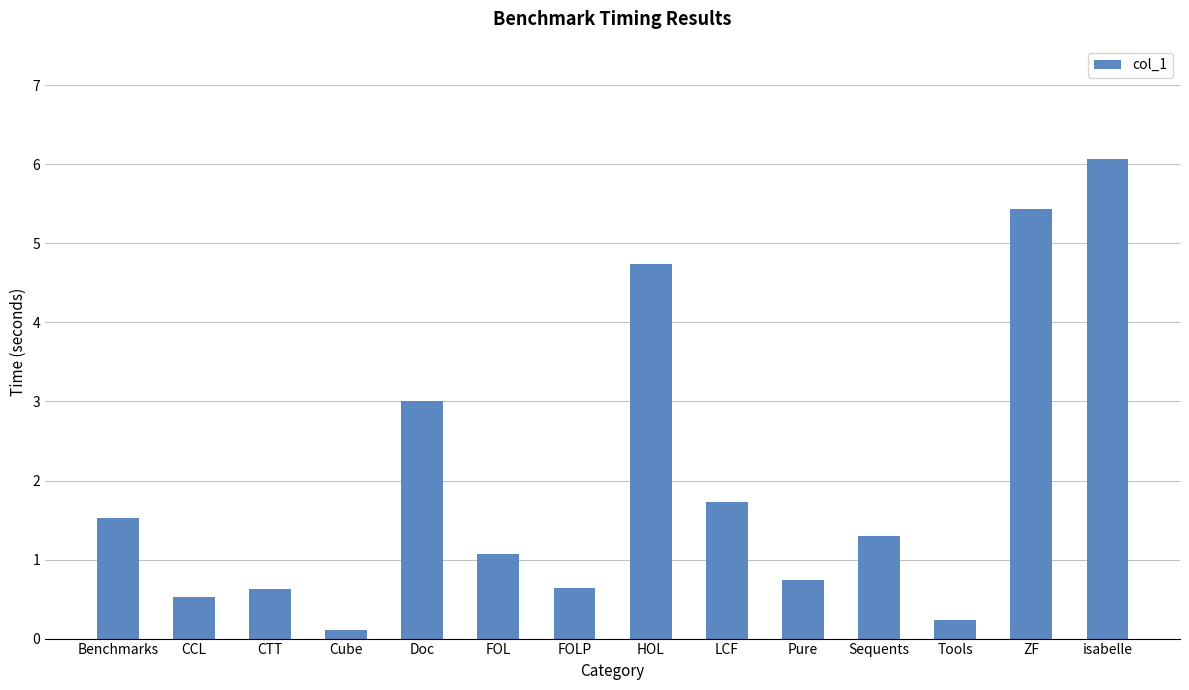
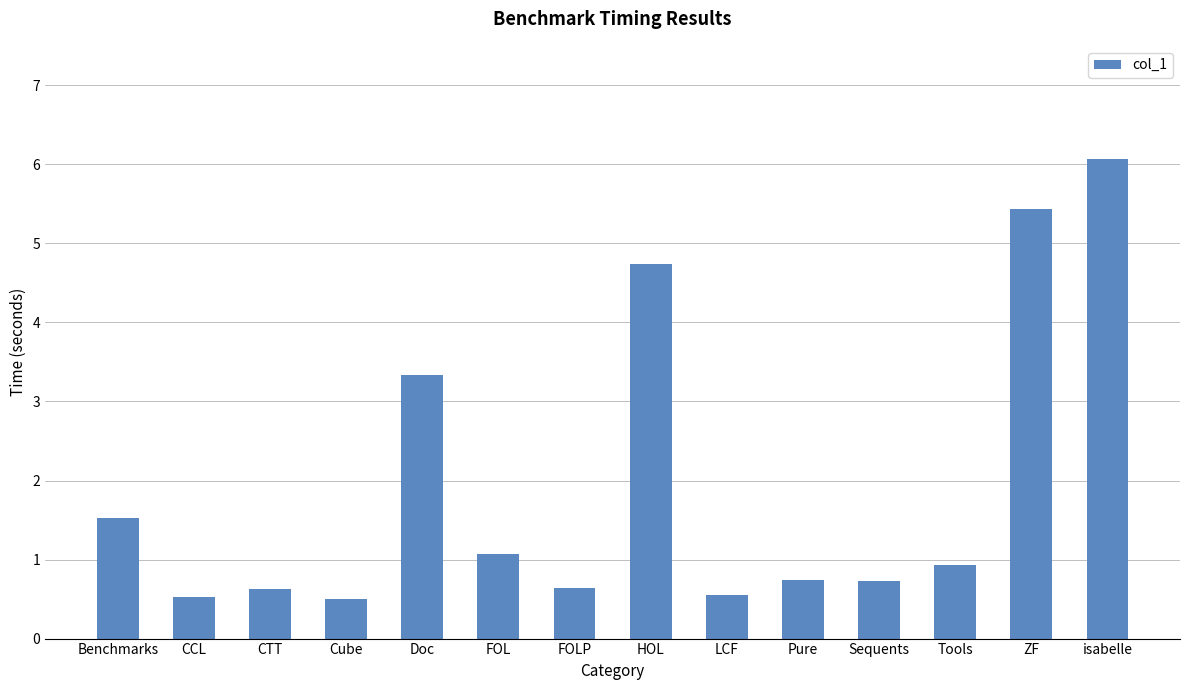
Cube: 0.1 -> 0.5
Doc: 3.0 -> 3.3
LCF: 1.7 -> 0.6
Sequents: 1.3 -> 0.7
Tools: 0.2 -> 0.9
